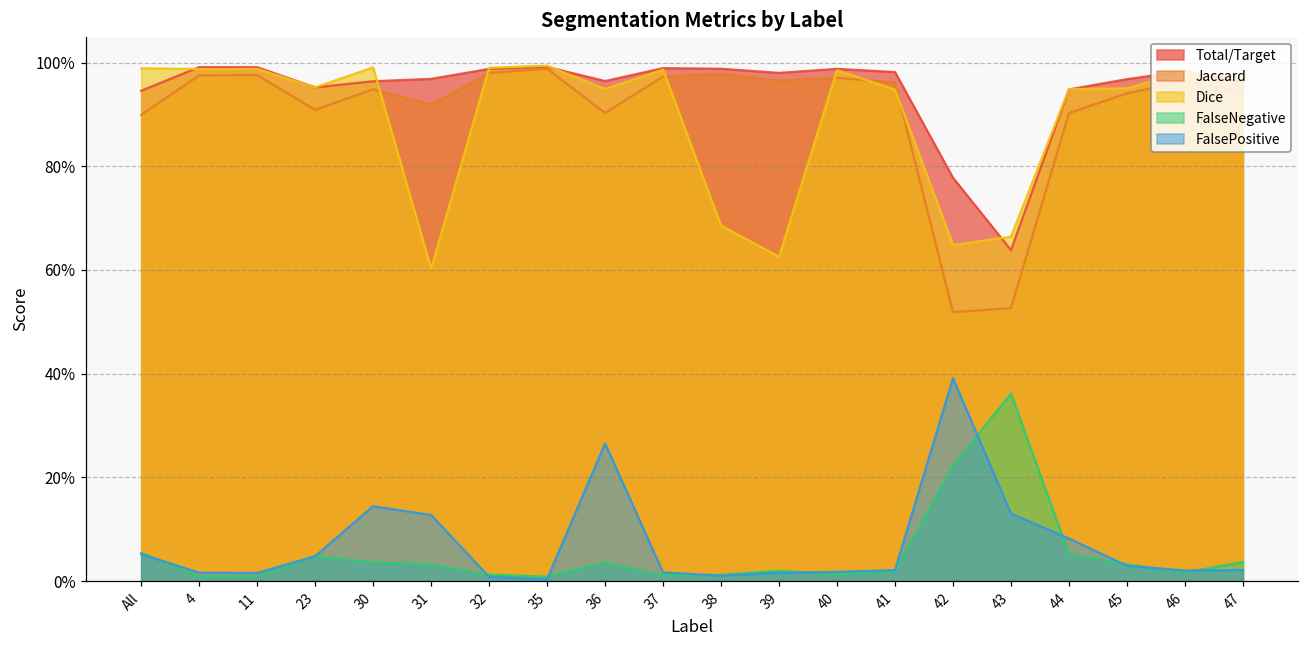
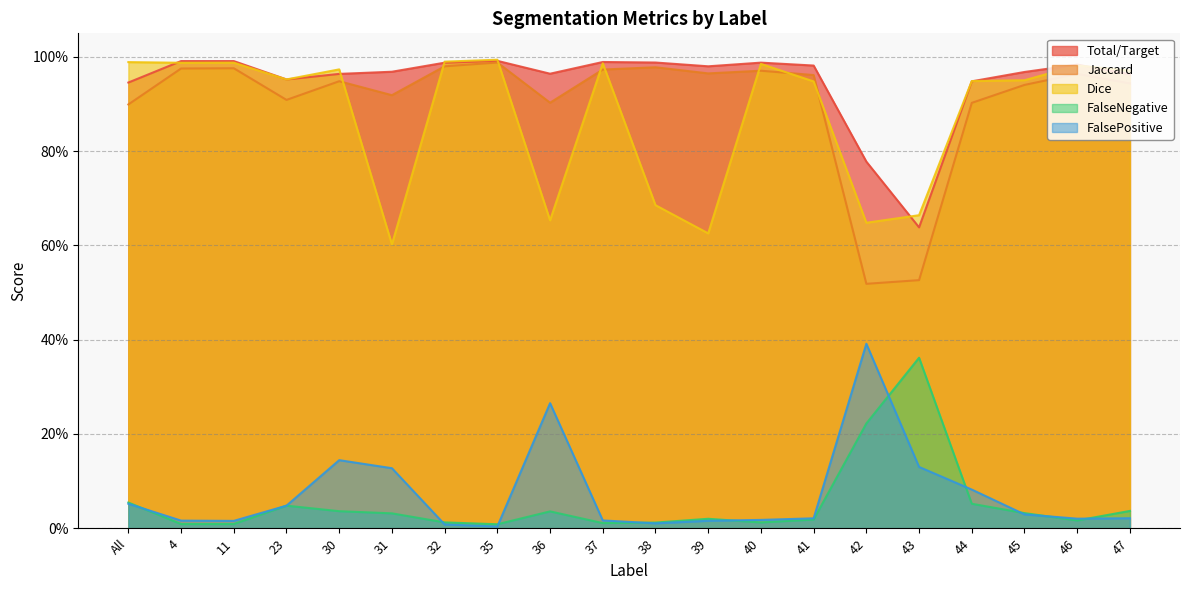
Dice, 30: 99% -> 97%
Dice, 36: 95% -> 65%
